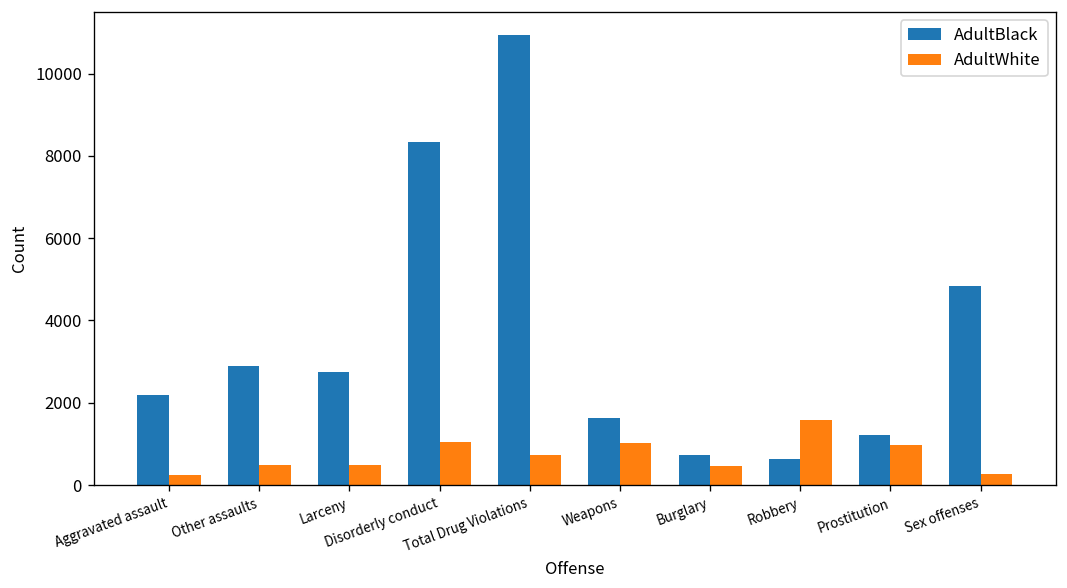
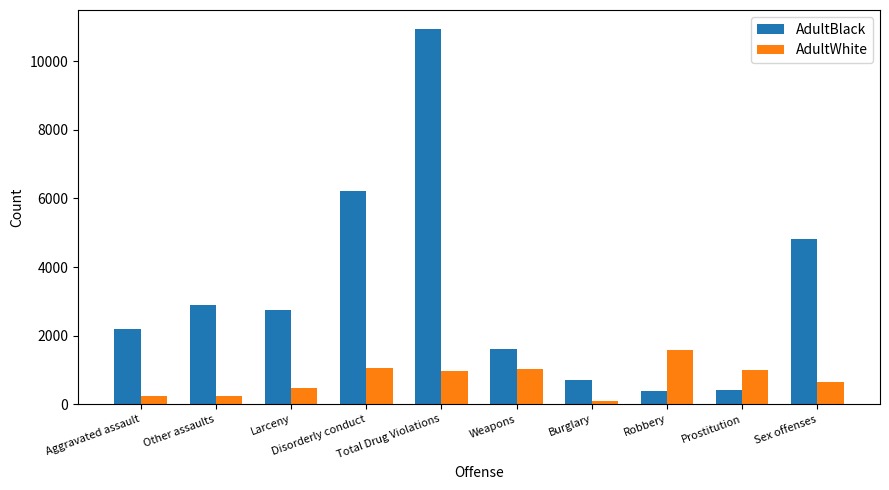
AdultWhite, Other assaults: 500 -> 200
AdultBlack, Disorderly conduct: 8300 -> 6200
AdultWhite, Total Drug Violations: 700 -> 1000
AdultWhite, Burglary: 500 -> 100
AdultBlack, Robbery: 600 -> 400
AdultBlack, Prostitution: 1200 -> 400
AdultWhite, Sex offenses: 300 -> 700
